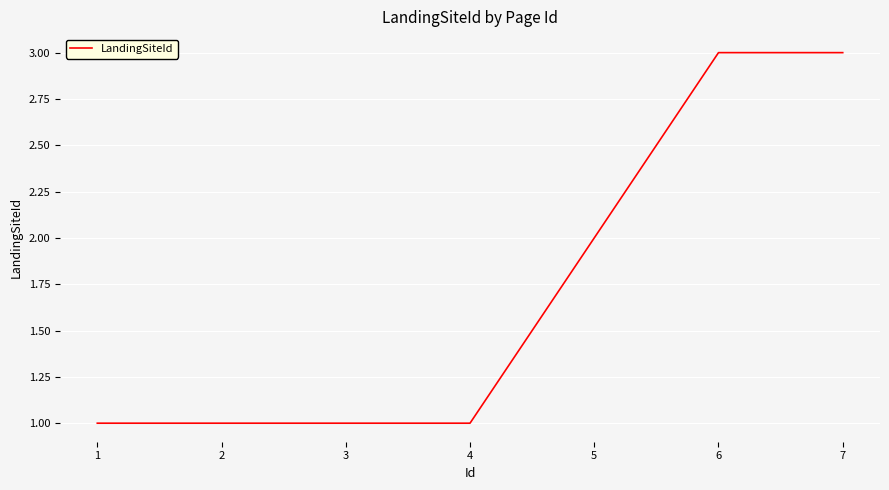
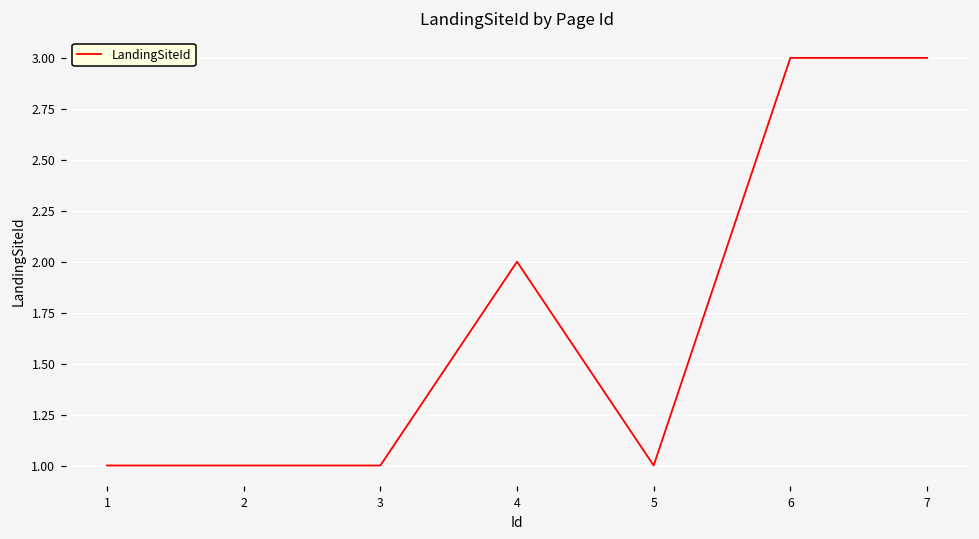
4: 1 -> 2
5: 2 -> 1
